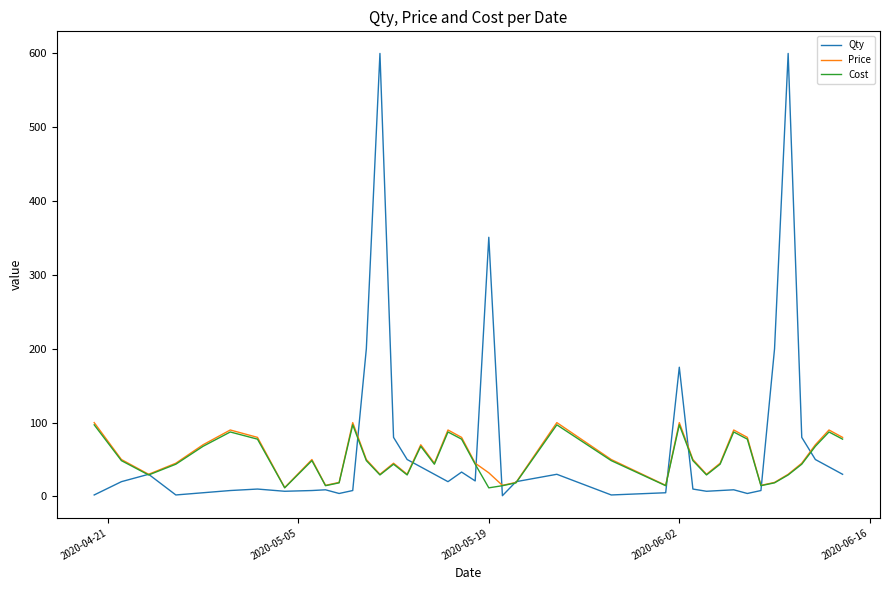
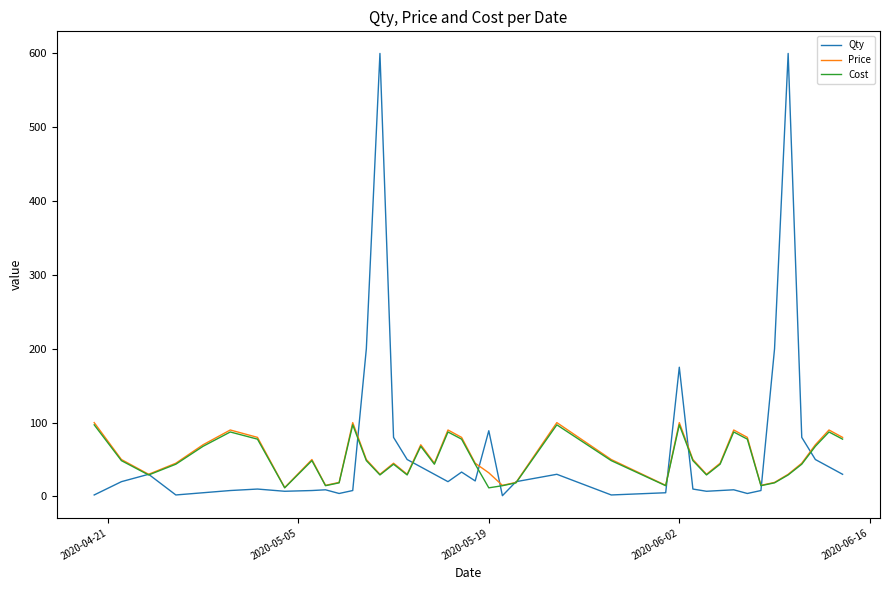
Qty, 2020-05-19: 350 -> 90
